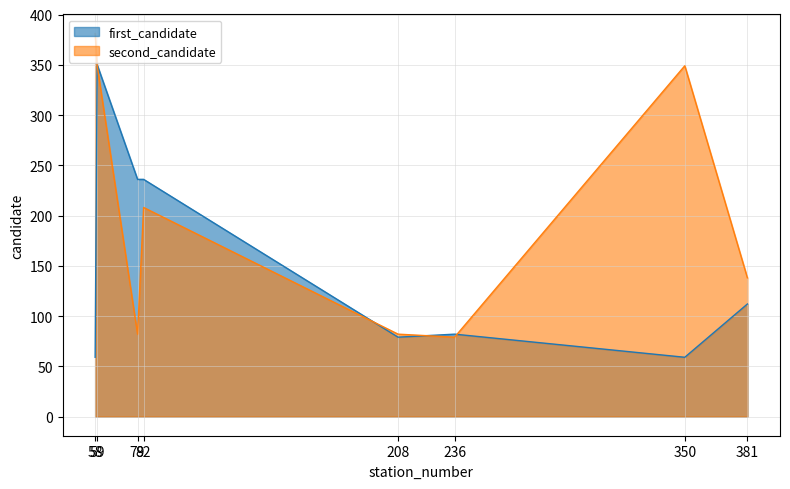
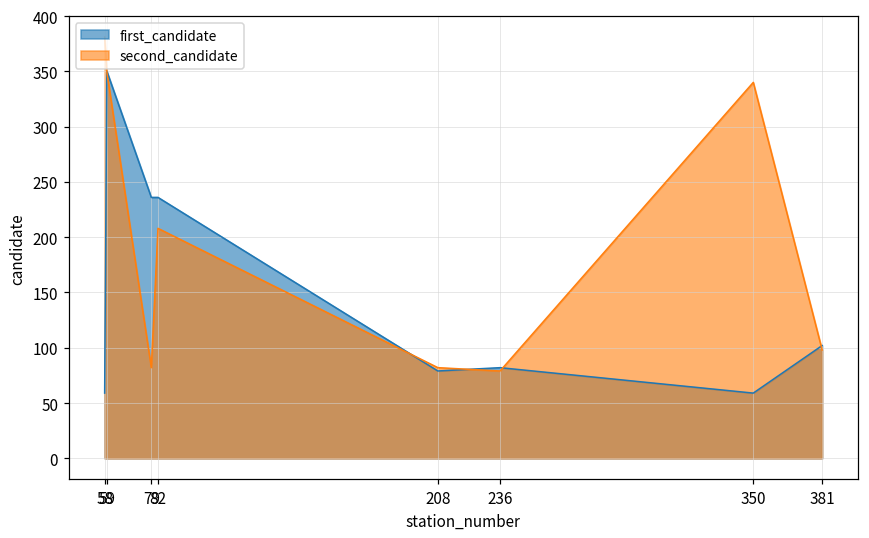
second_candidate, 350: 349 -> 340
first_candidate, 381: 112 -> 102
second_candidate, 381: 138 -> 98
